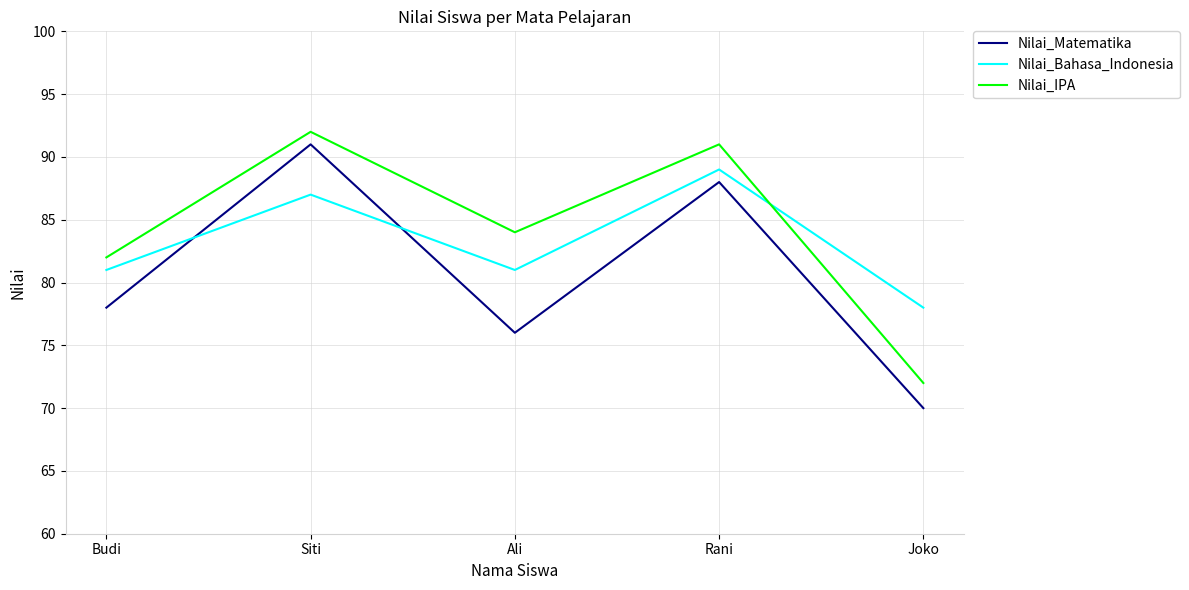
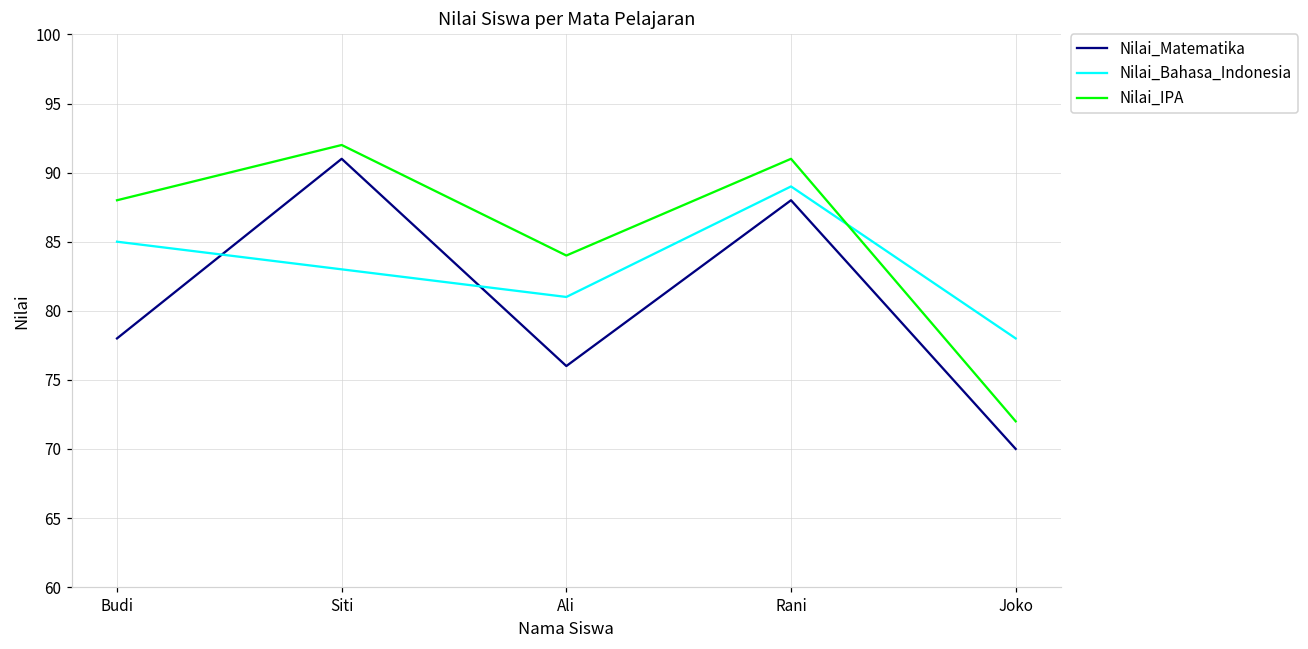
Nilai_Bahasa_Indonesia, Budi: 81 -> 85
Nilai_IPA, Budi: 82 -> 88
Nilai_Bahasa_Indonesia, Siti: 87 -> 83
